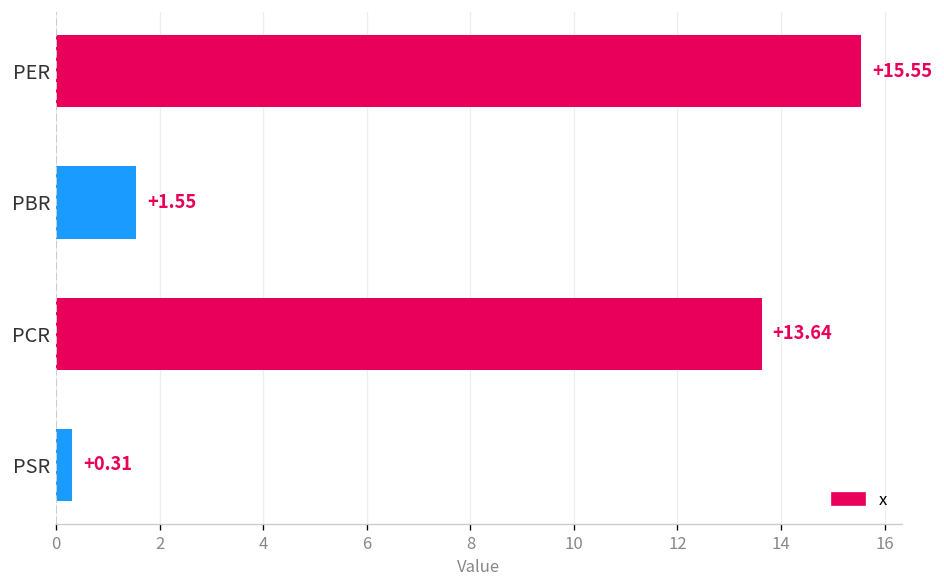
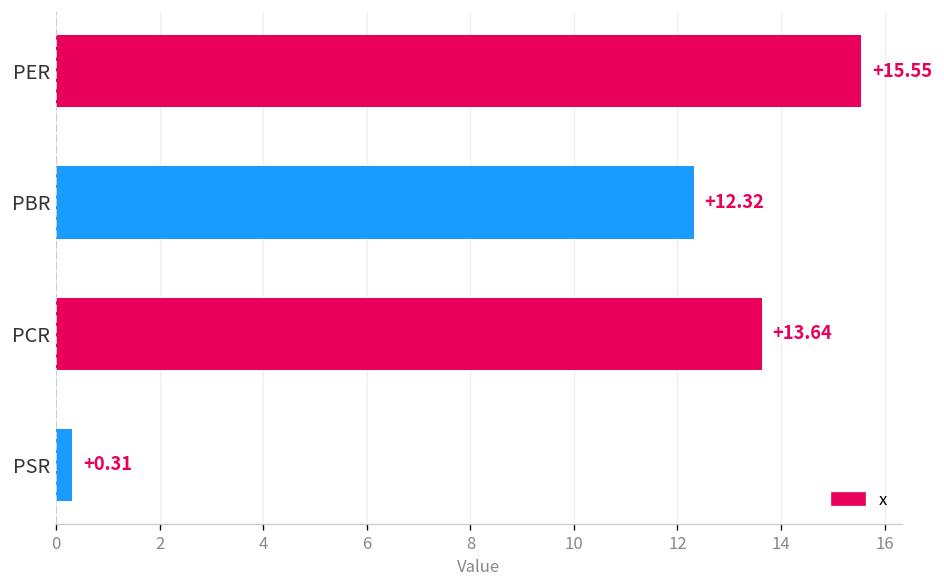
PBR: +1.55 -> +12.32
